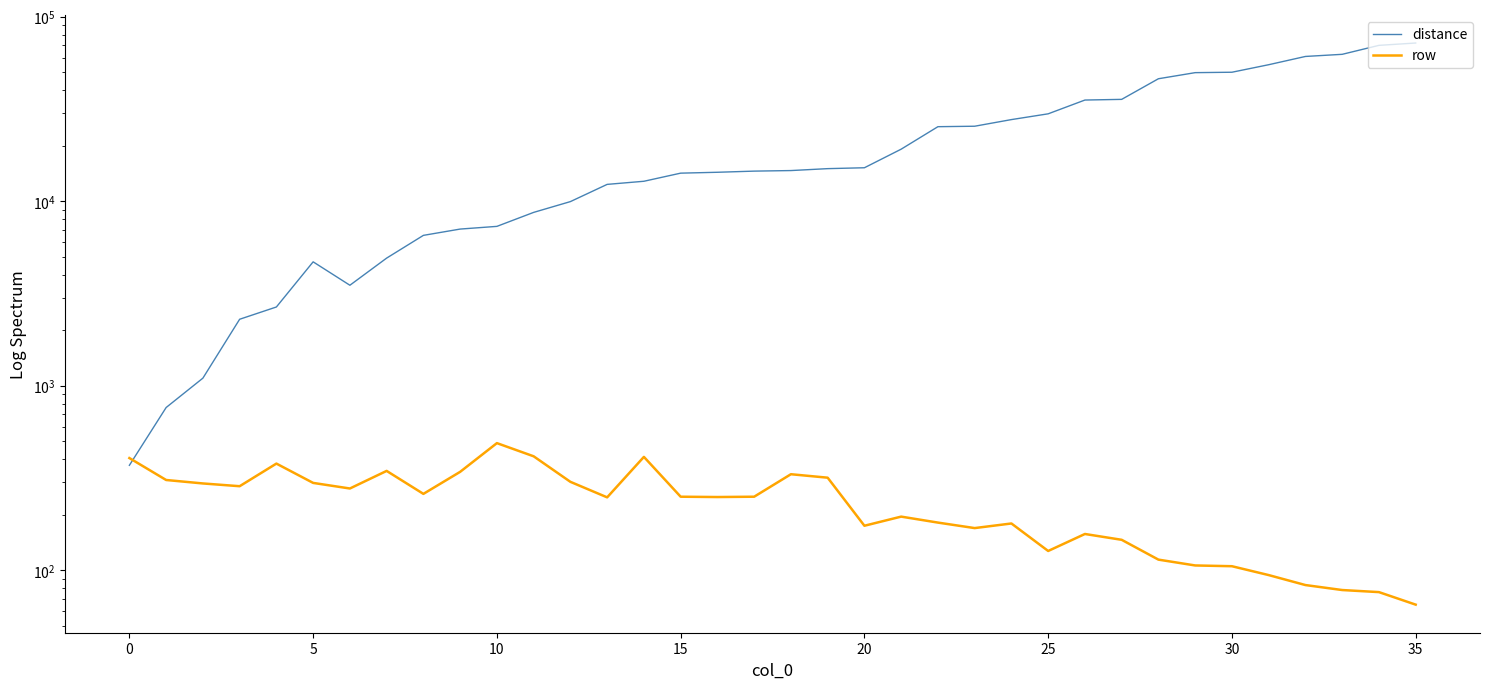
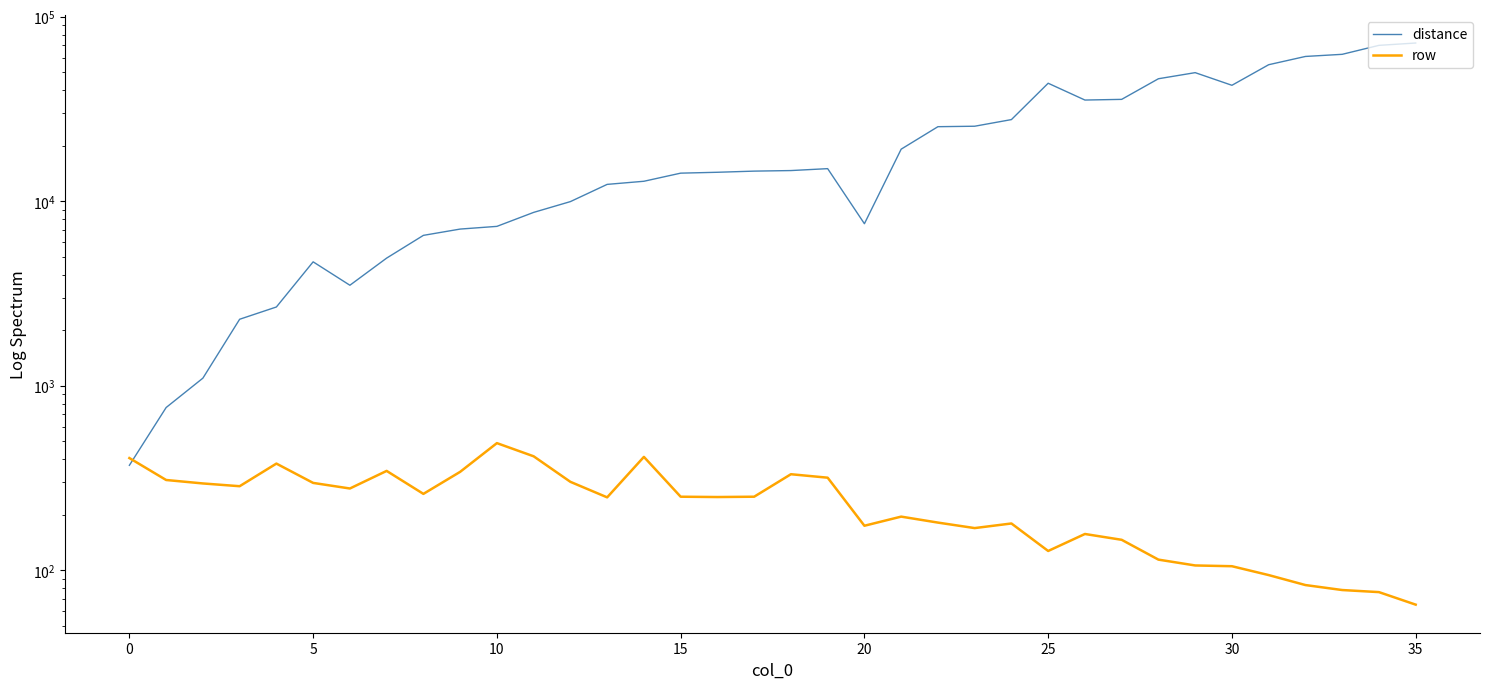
distance, 20: 15000 -> 7500
distance, 25: 30000 -> 44000
distance, 30: 50000 -> 42000
